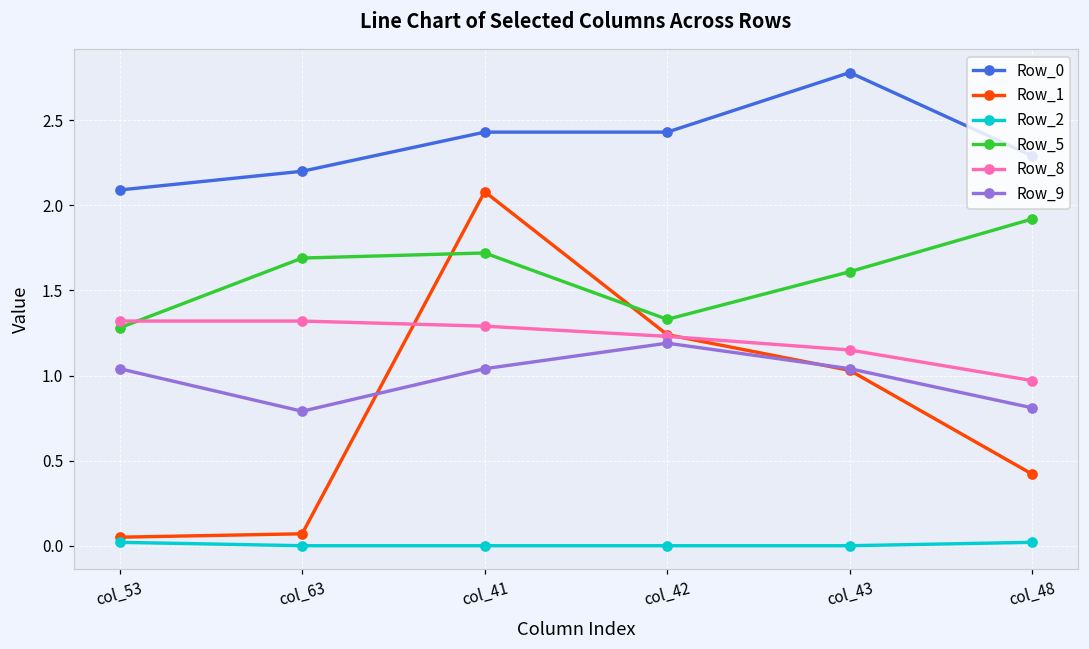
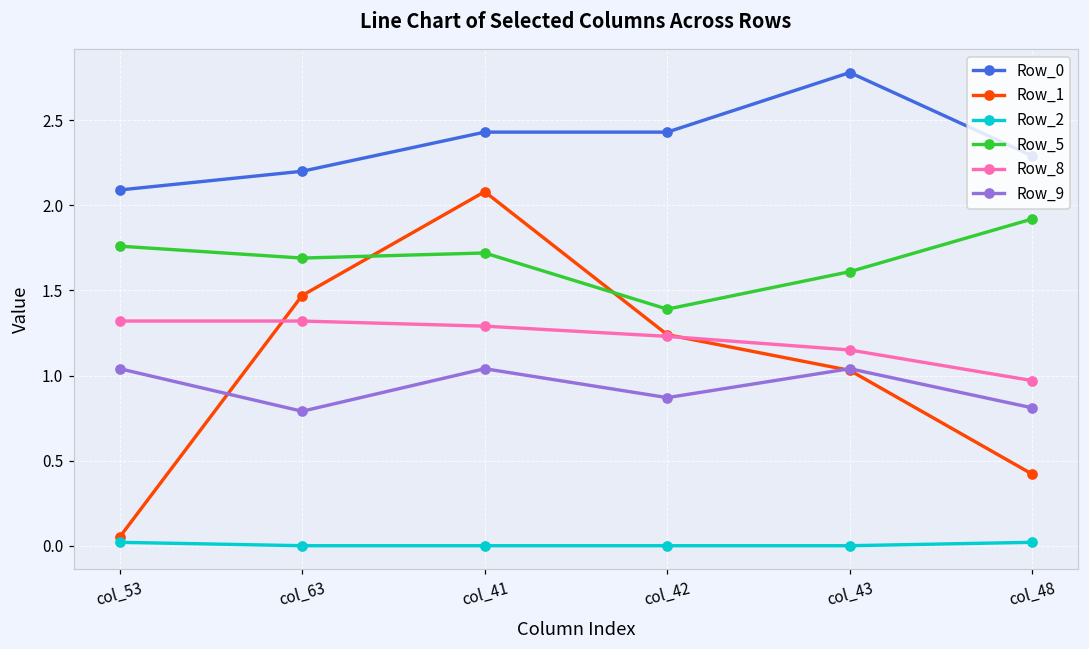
Row_5, col_53: 1.28 -> 1.76
Row_1, col_63: 0.07 -> 1.47
Row_5, col_42: 1.33 -> 1.39
Row_9, col_42: 1.19 -> 0.87
